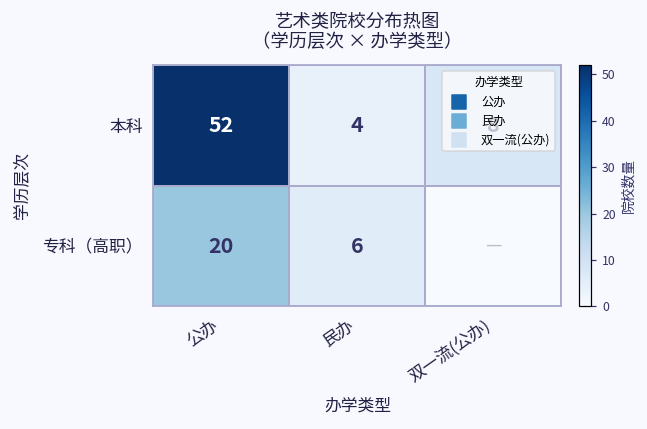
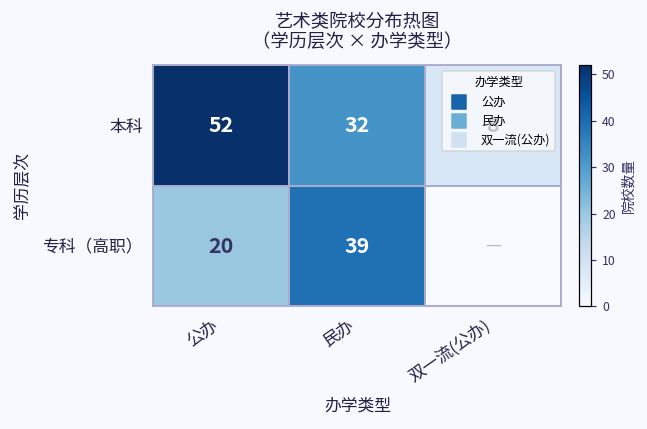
本科, 民办: 4 -> 32
专科（高职）, 民办: 6 -> 39
